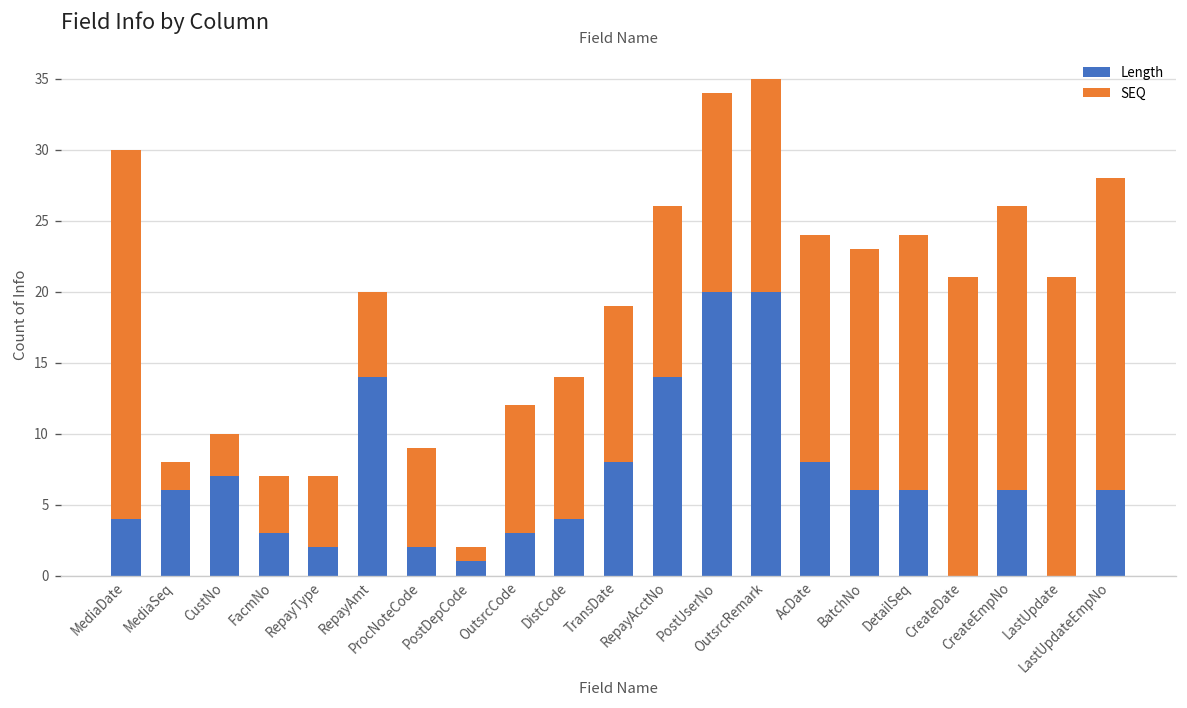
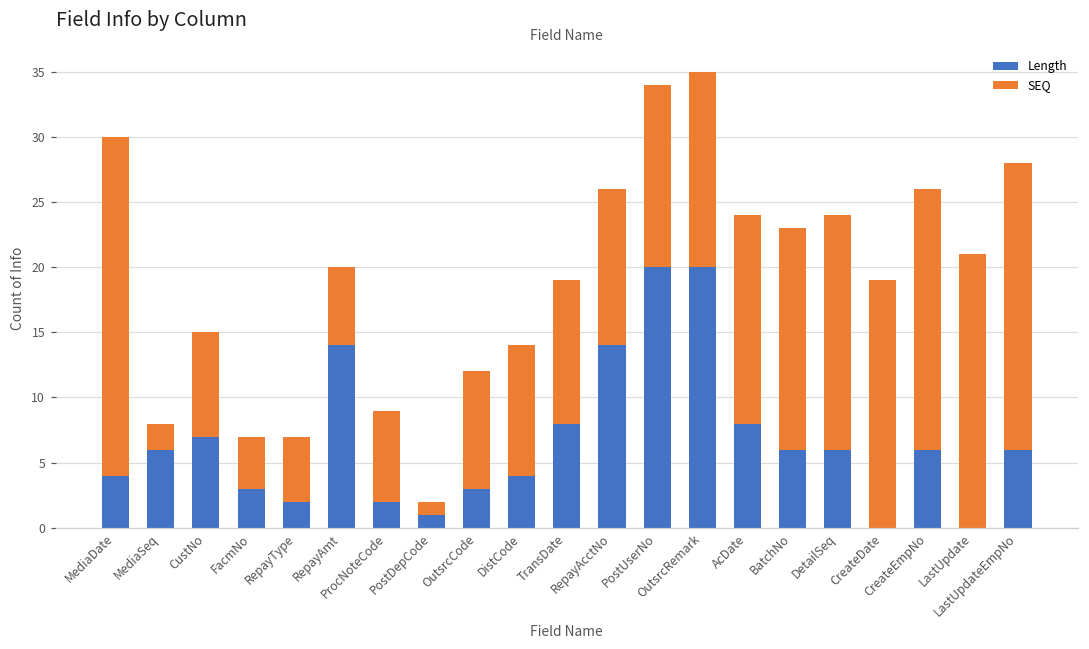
SEQ, CustNo: 3 -> 8
SEQ, CreateDate: 21 -> 19
